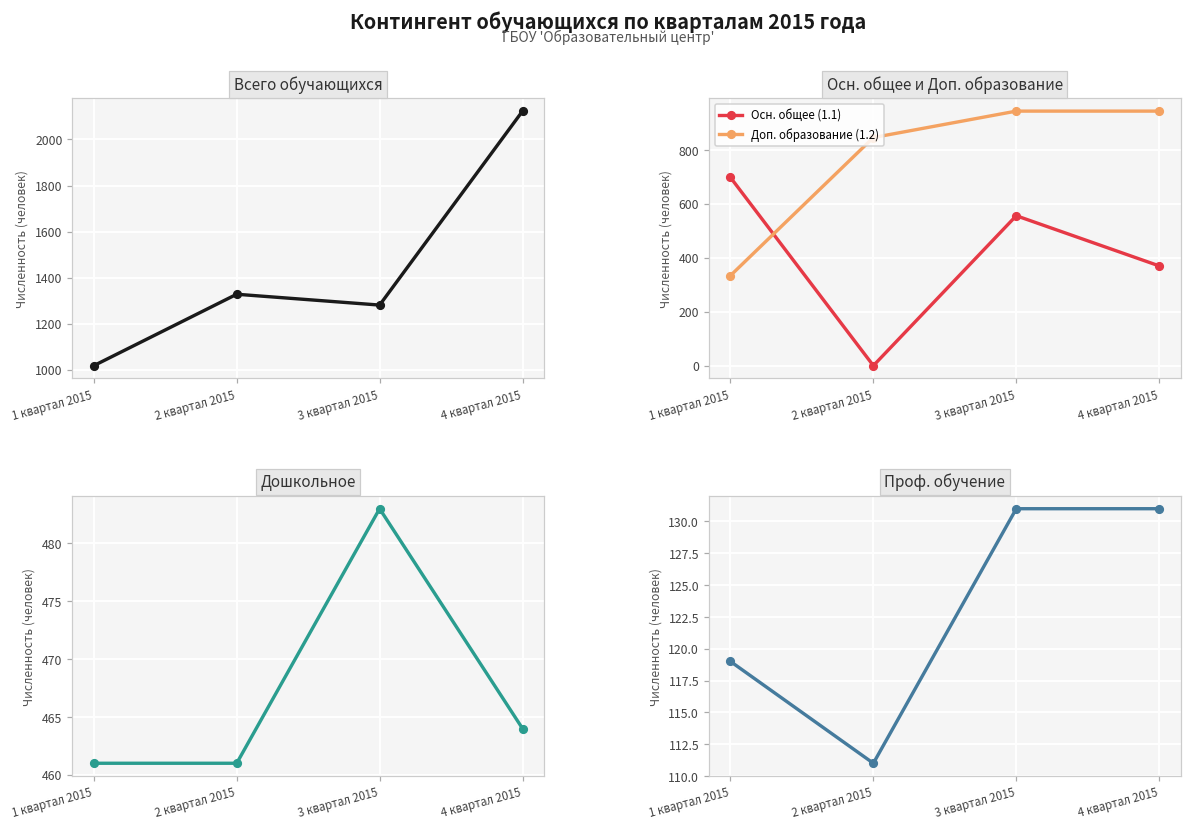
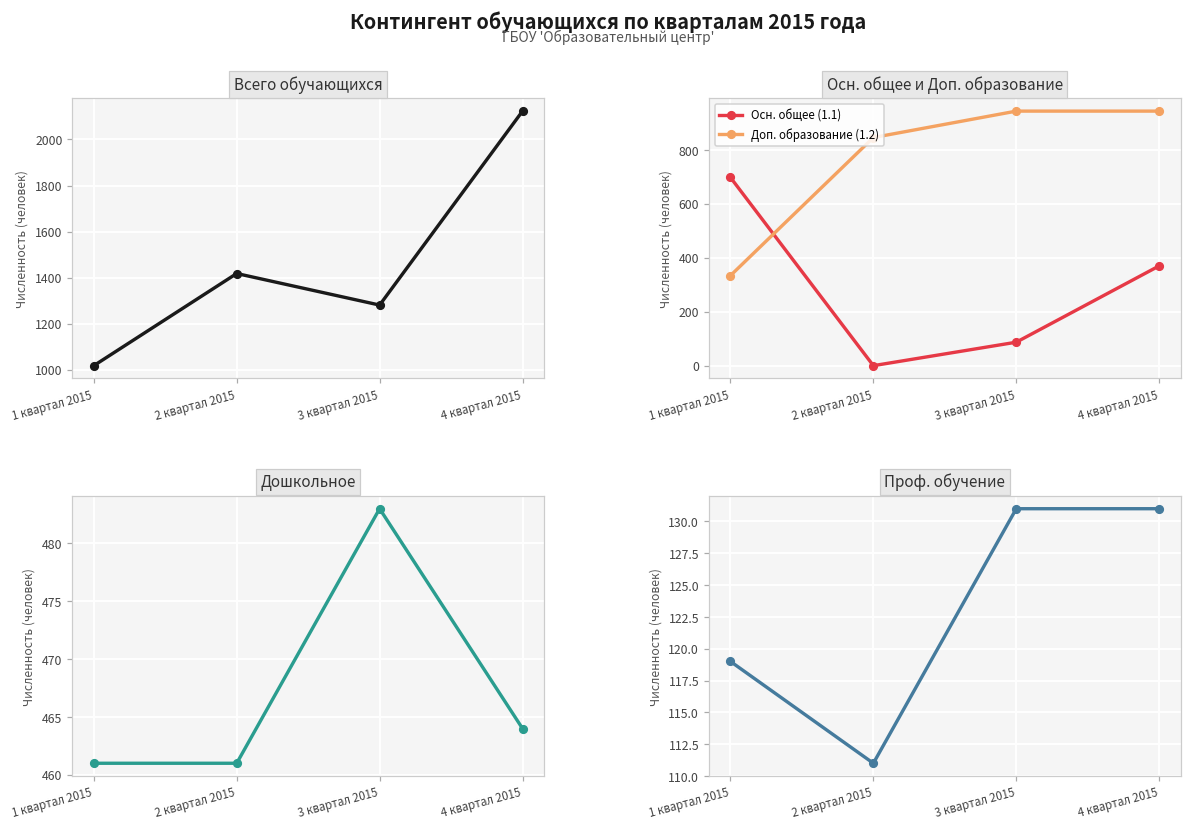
Всего обучающихся, 2 квартал 2015: 1330 -> 1420
Осн. общее и Доп. образование, Осн. общее (1.1), 3 квартал 2015: 560 -> 90
